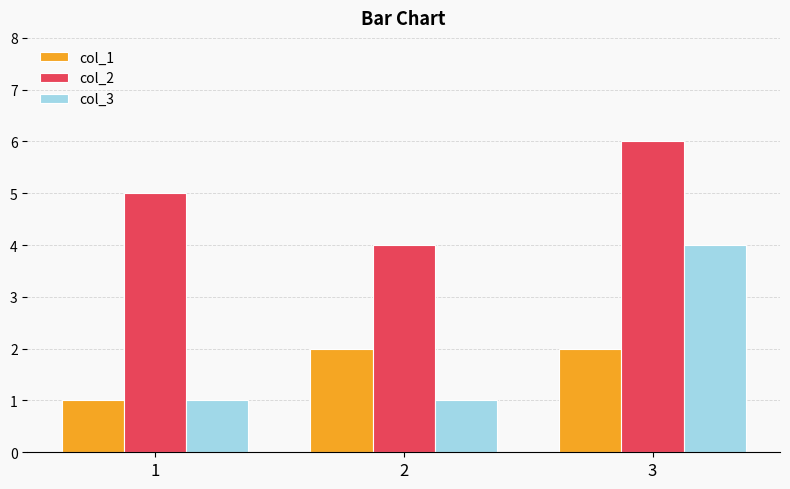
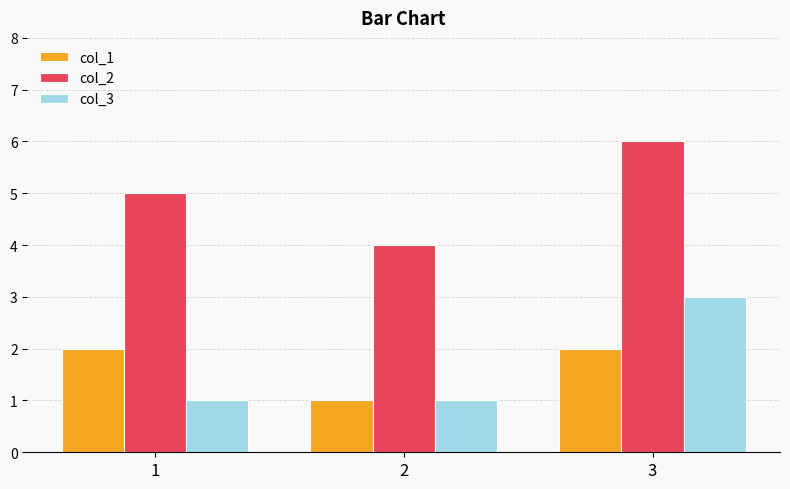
col_1, 1: 1 -> 2
col_1, 2: 2 -> 1
col_3, 3: 4 -> 3
